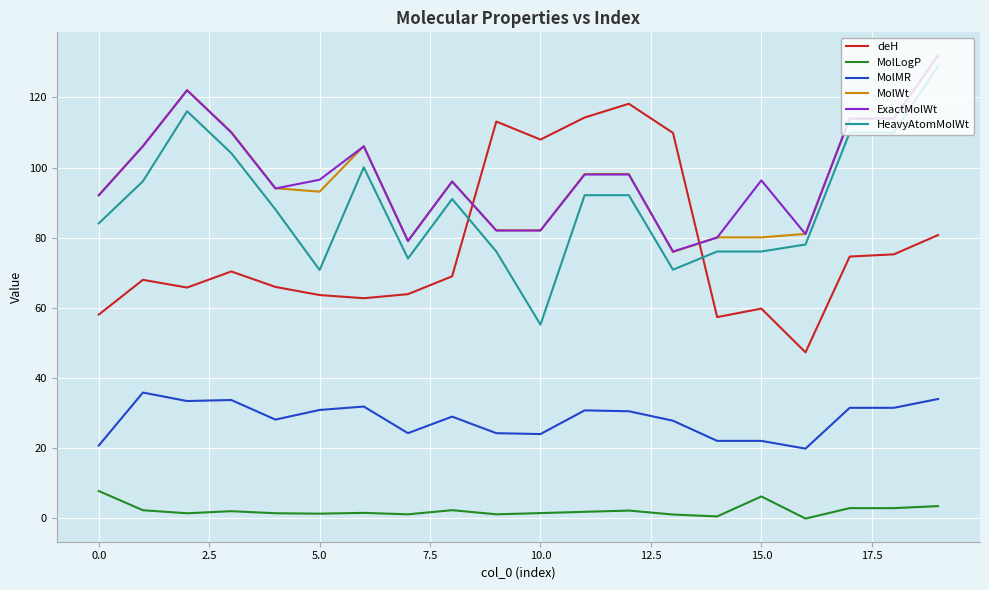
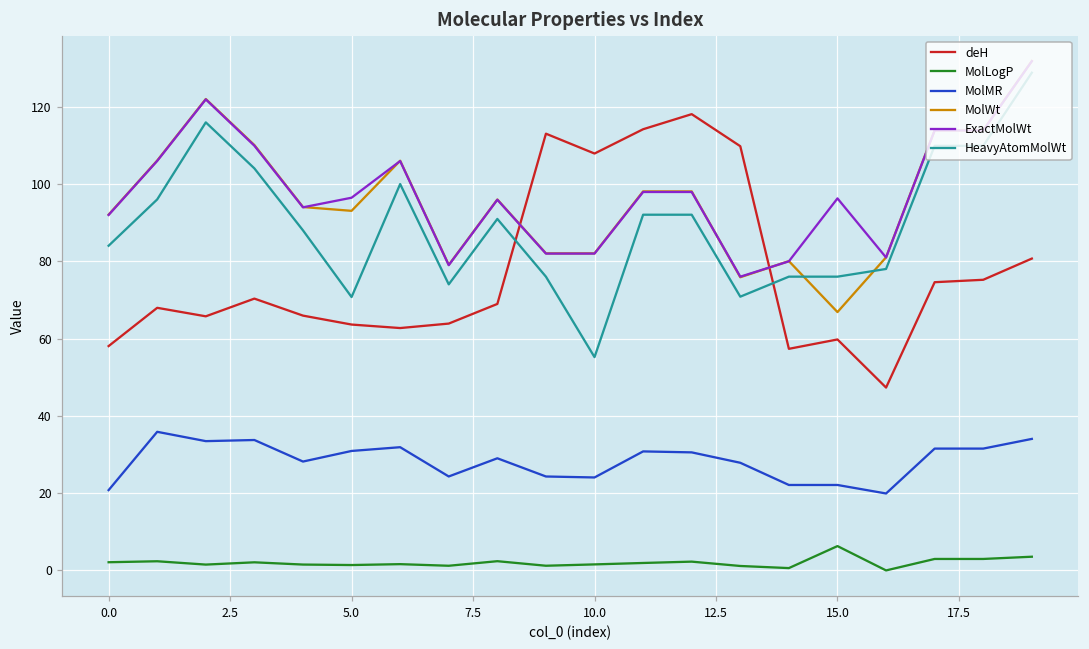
MolLogP, 0.0: 8 -> 2
MolWt, 15.0: 80 -> 67
